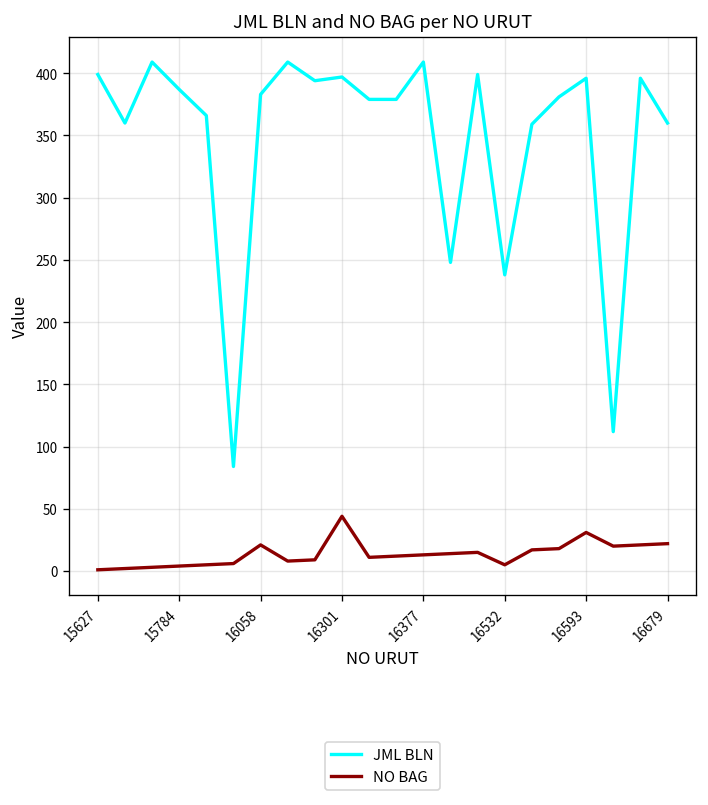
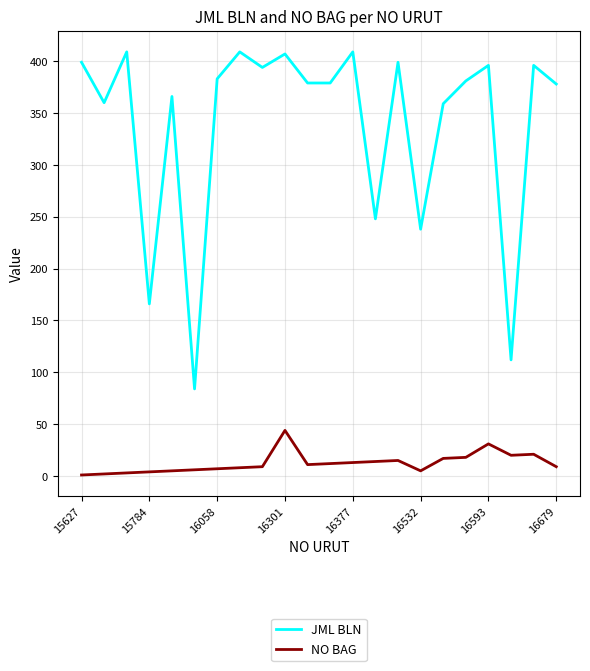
JML BLN, 15784: 387 -> 166
NO BAG, 16058: 21 -> 7
JML BLN, 16301: 397 -> 407
JML BLN, 16679: 360 -> 378
NO BAG, 16679: 22 -> 9
